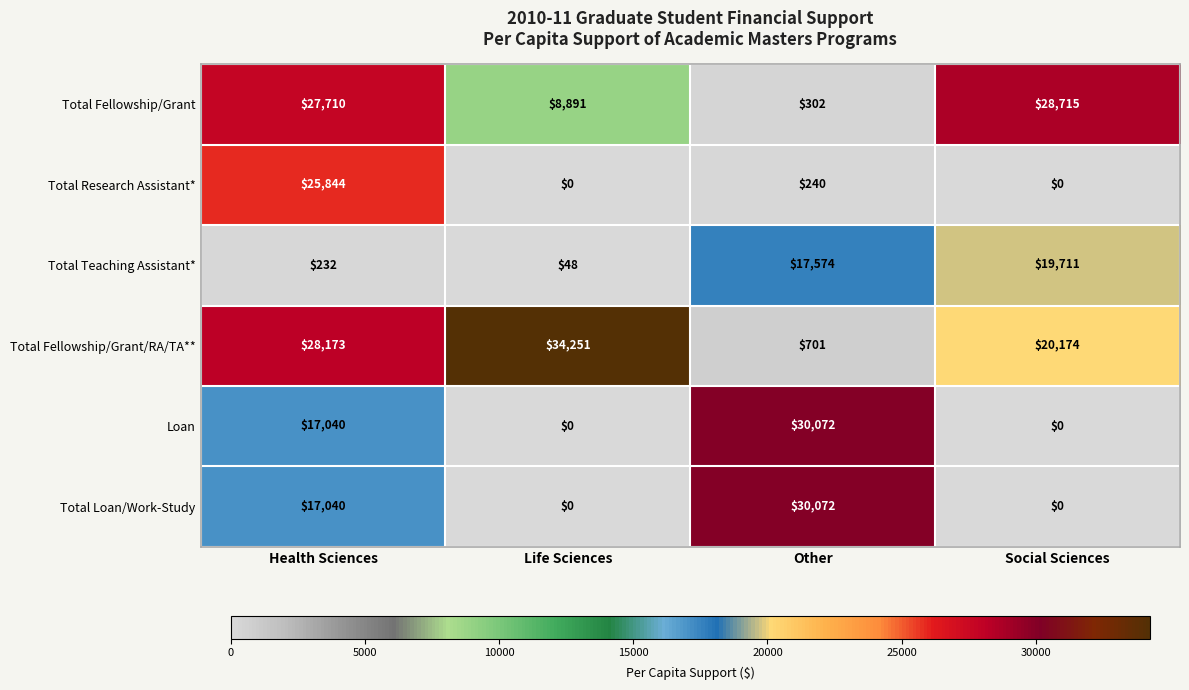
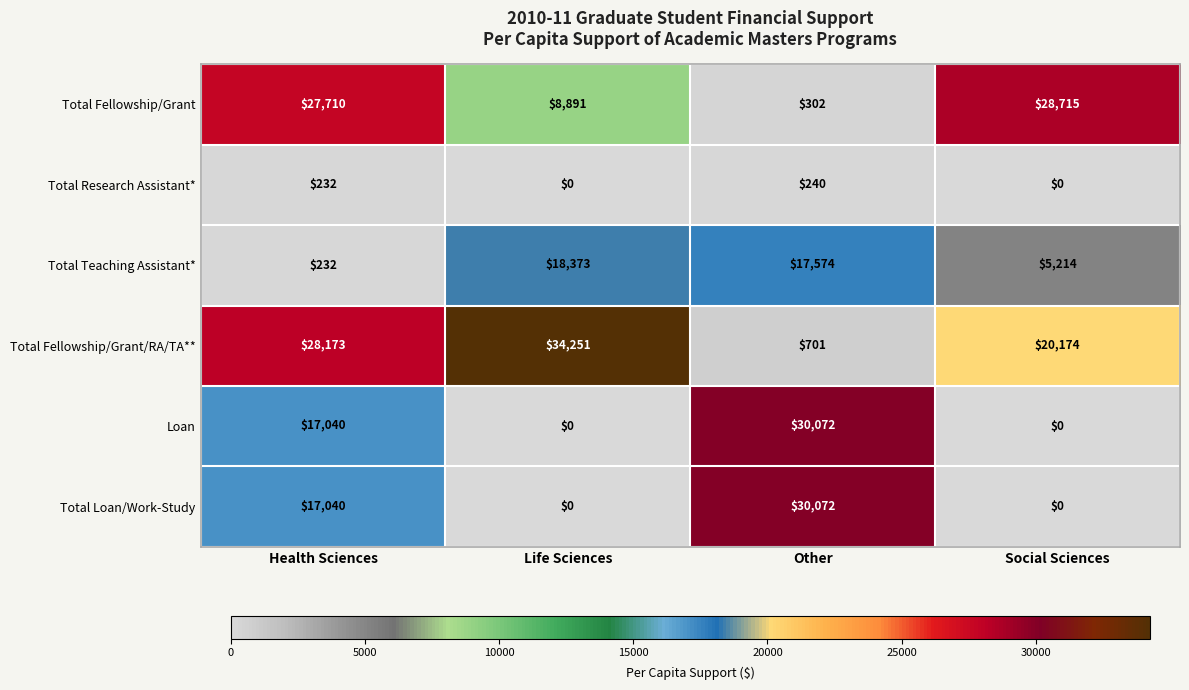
Total Research Assistant*, Health Sciences: $25,844 -> $232
Total Teaching Assistant*, Life Sciences: $48 -> $18,373
Total Teaching Assistant*, Social Sciences: $19,711 -> $5,214
